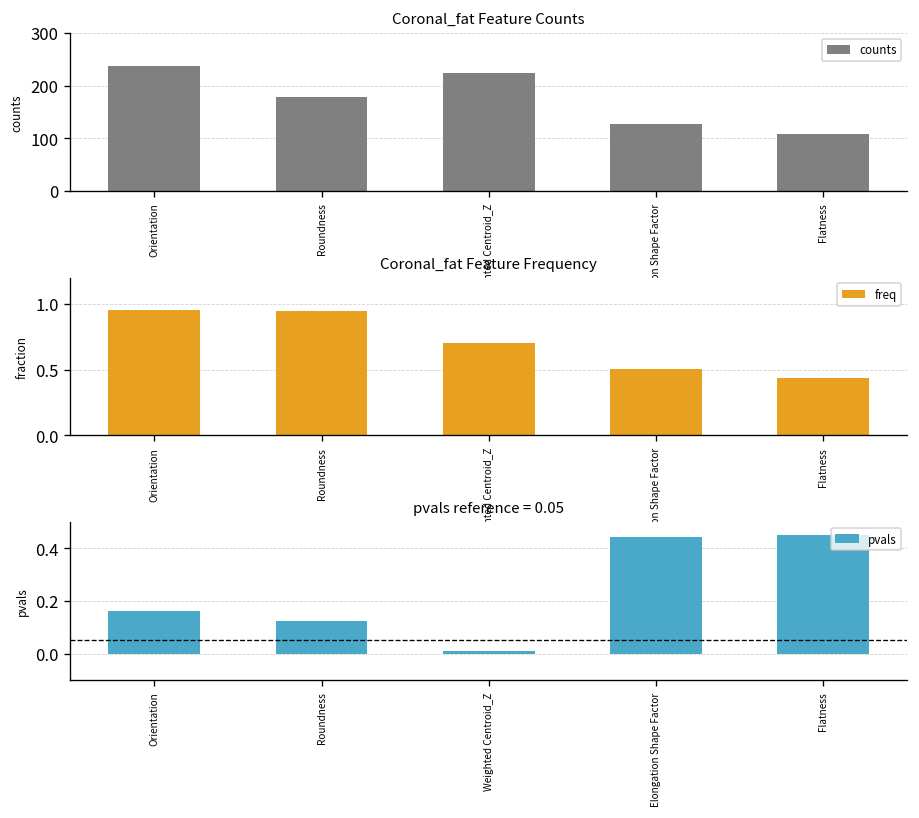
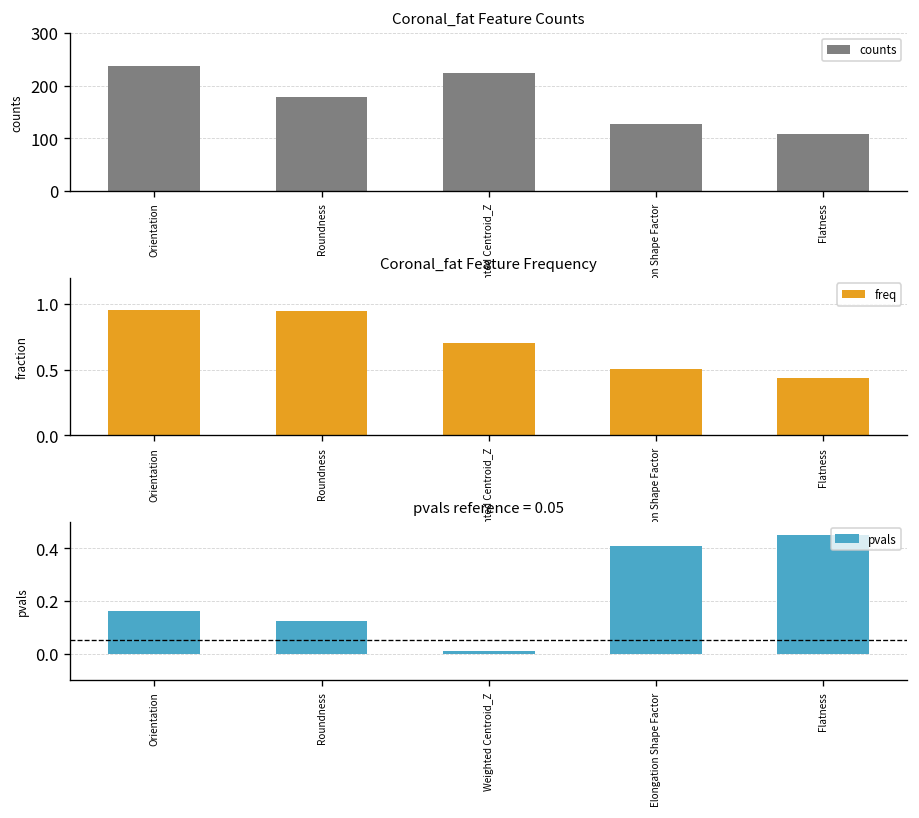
pvals reference = 0.05, Elongation Shape Factor: 0.44 -> 0.41
